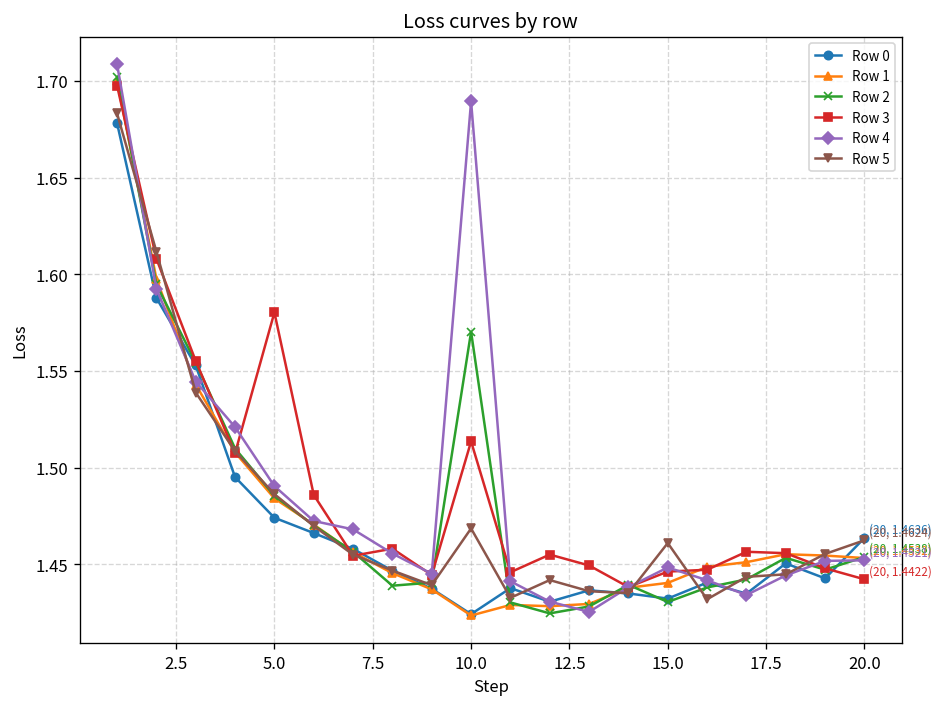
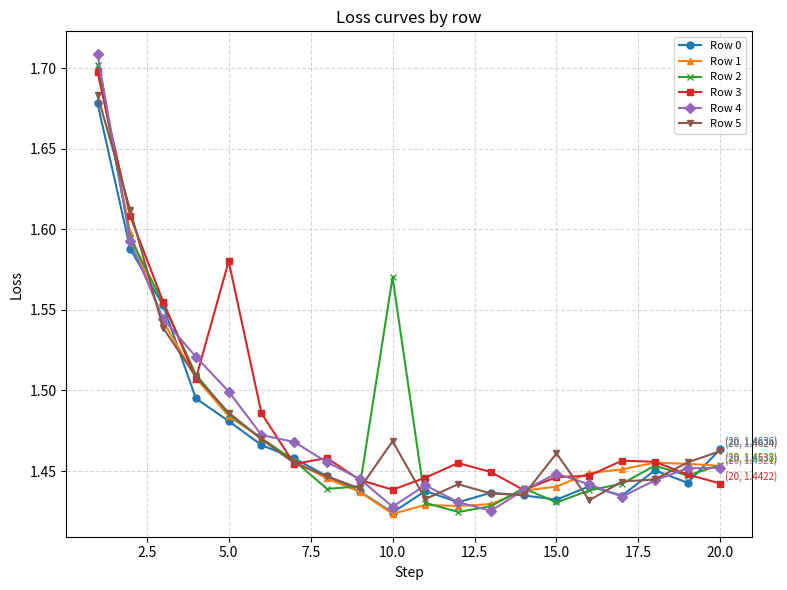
Row 0, 5.0: 1.474 -> 1.481
Row 4, 5.0: 1.490 -> 1.499
Row 3, 10.0: 1.514 -> 1.438
Row 4, 10.0: 1.689 -> 1.428
